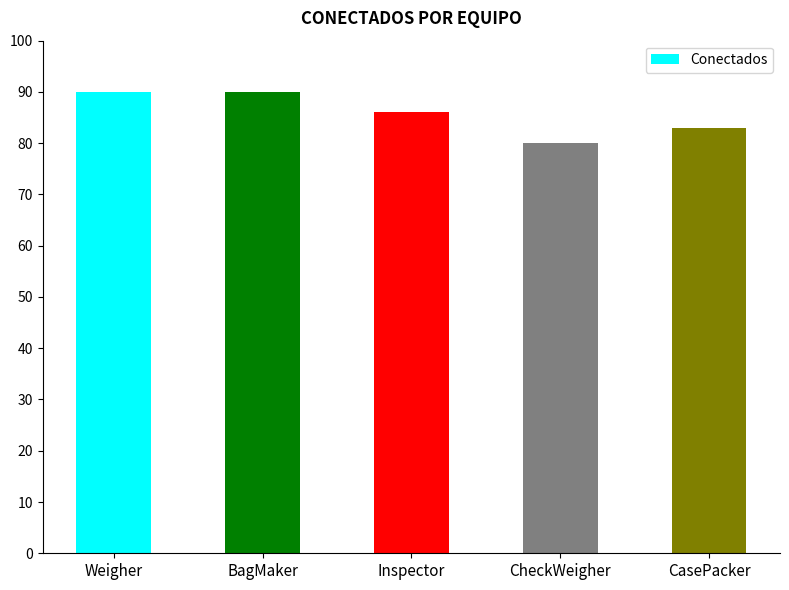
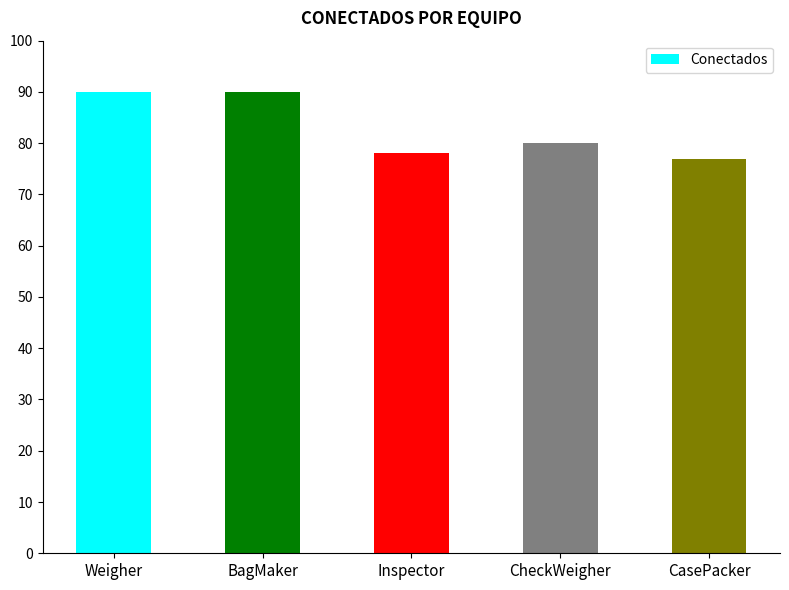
Inspector: 86 -> 78
CasePacker: 83 -> 77
